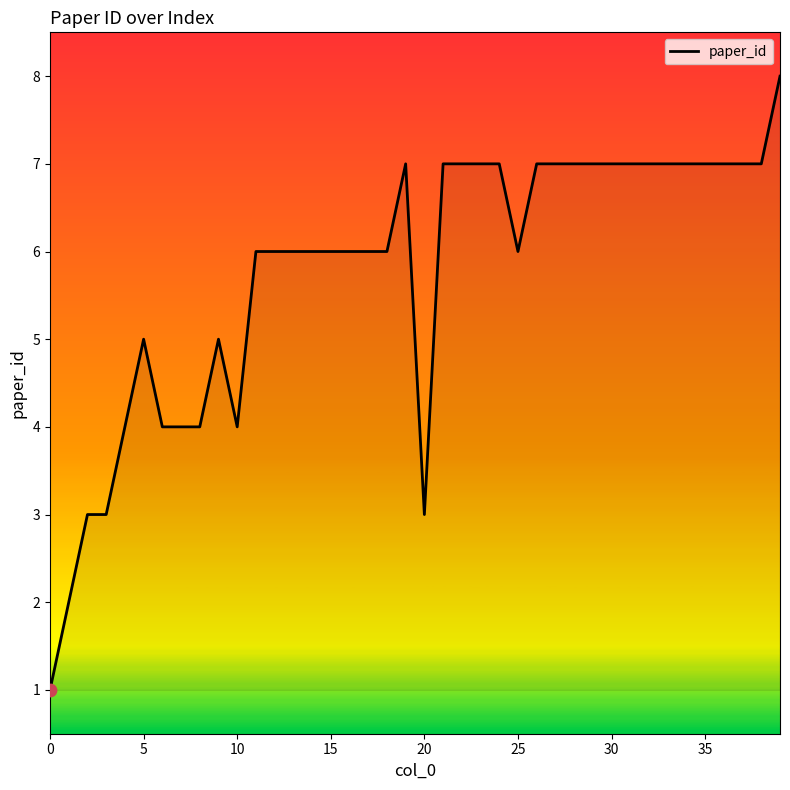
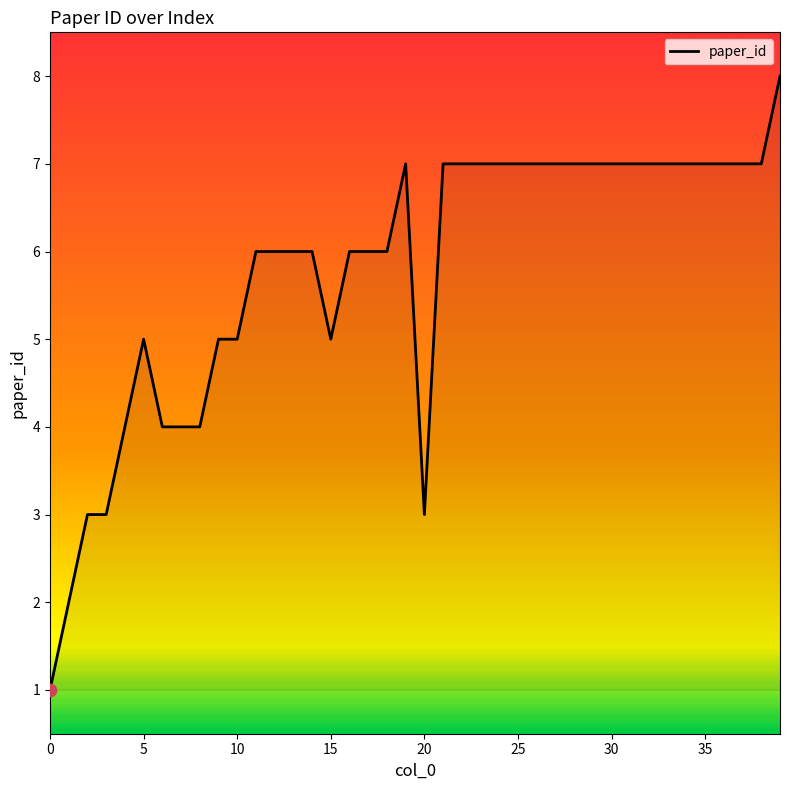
paper_id, 10: 4 -> 5
paper_id, 15: 6 -> 5
paper_id, 25: 6 -> 7
